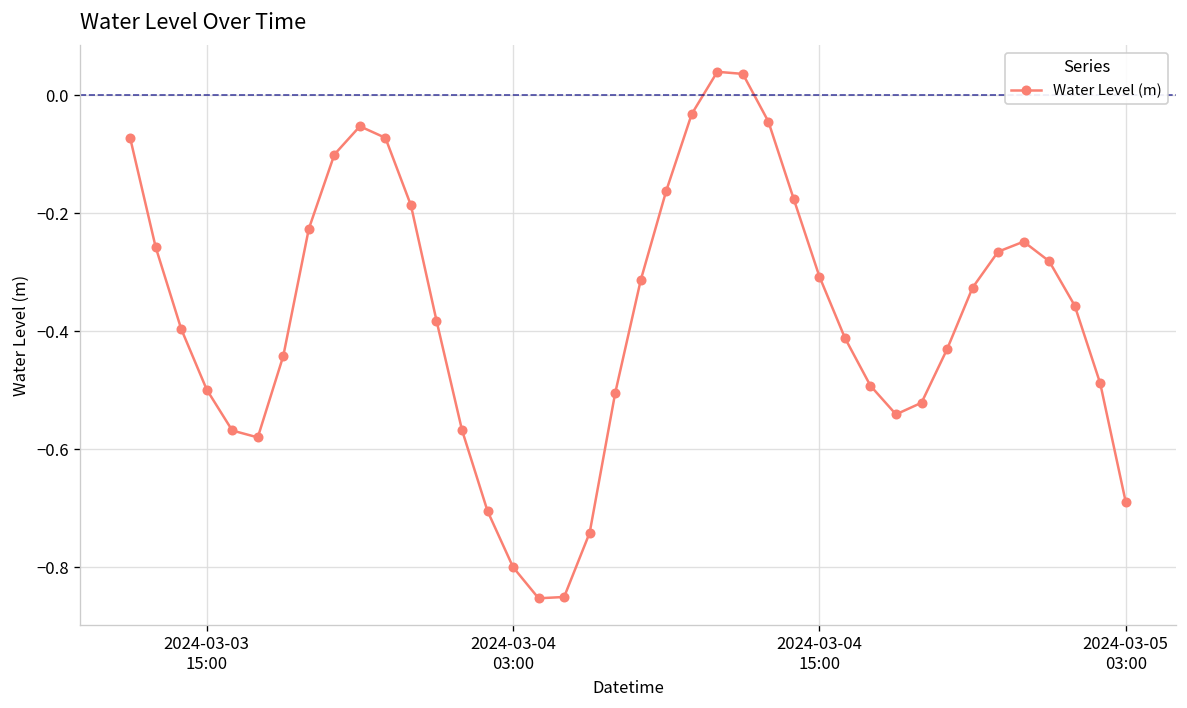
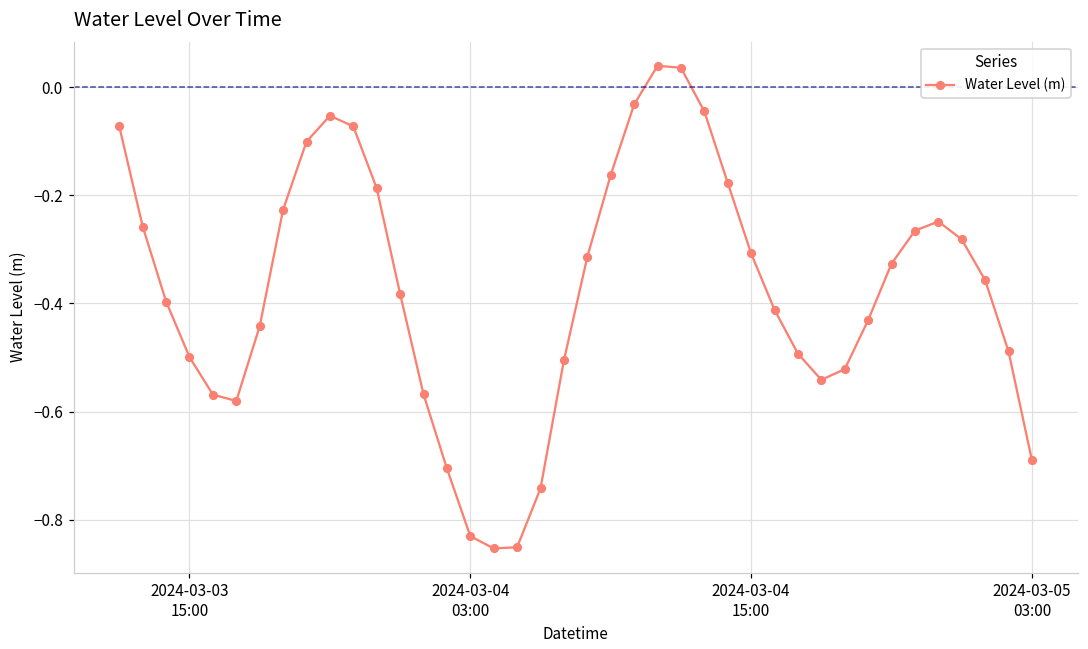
2024-03-04 03:00: -0.80 -> -0.83
